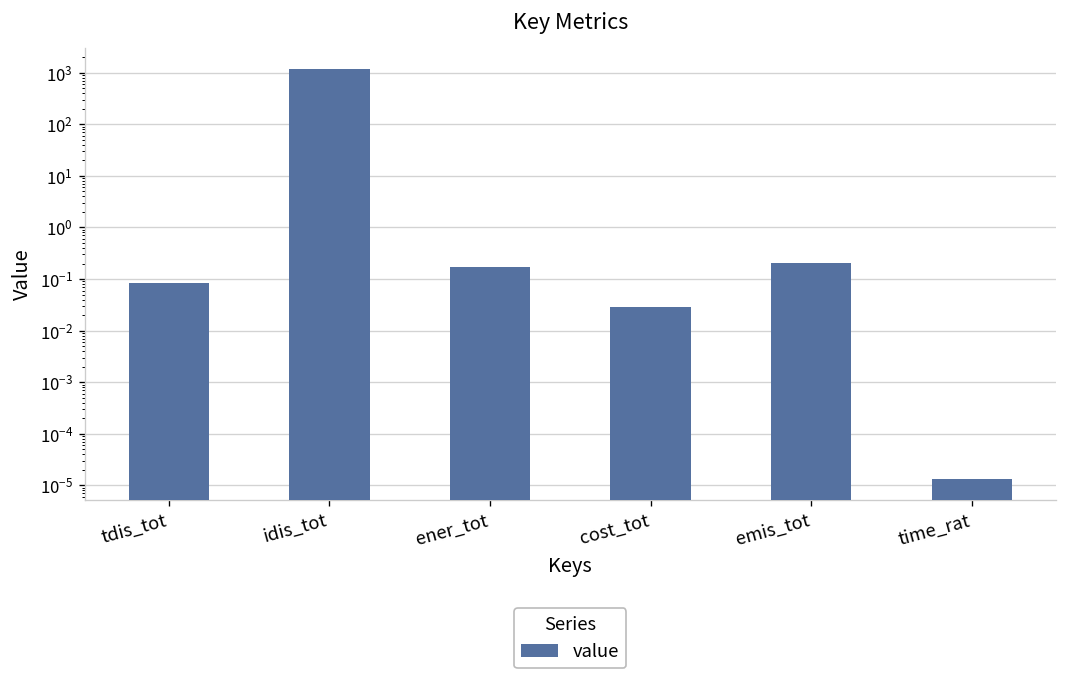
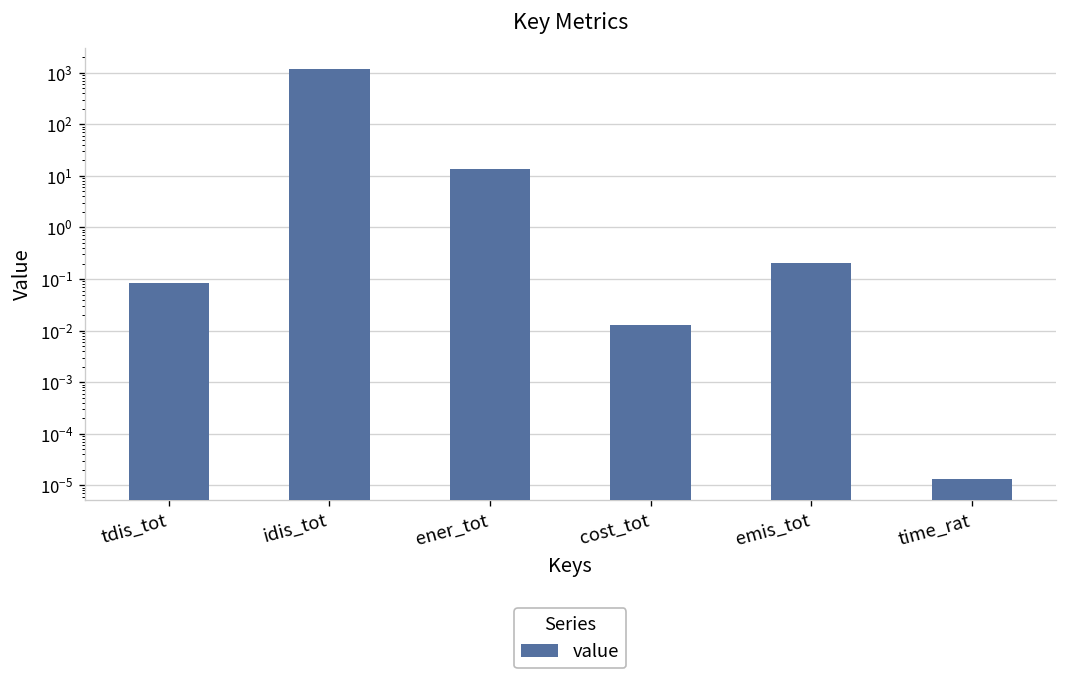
ener_tot: 0.17 -> 14
cost_tot: 0.03 -> 0.013
